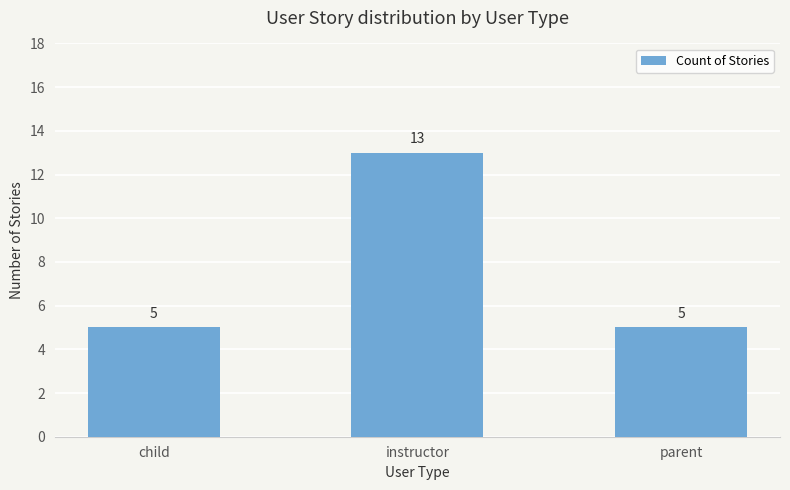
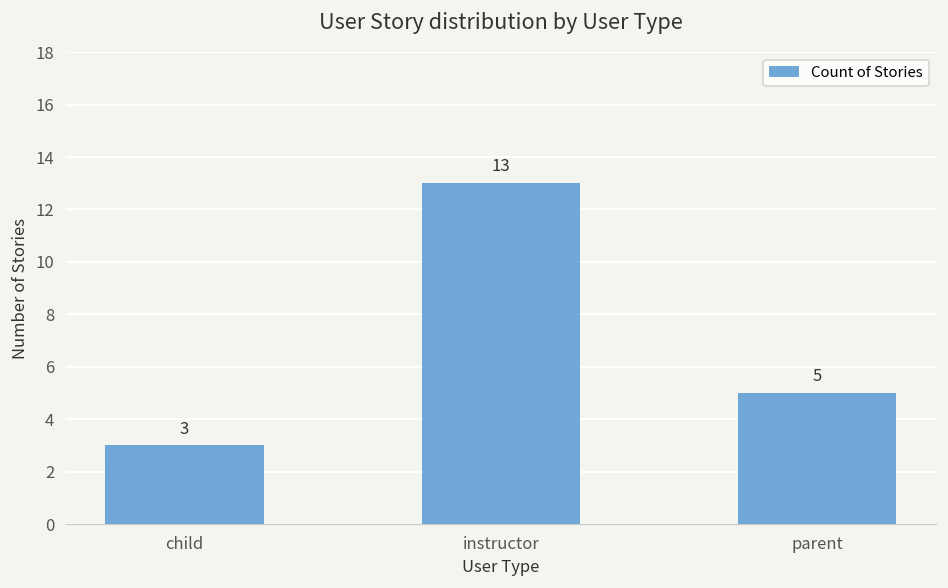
child: 5 -> 3
